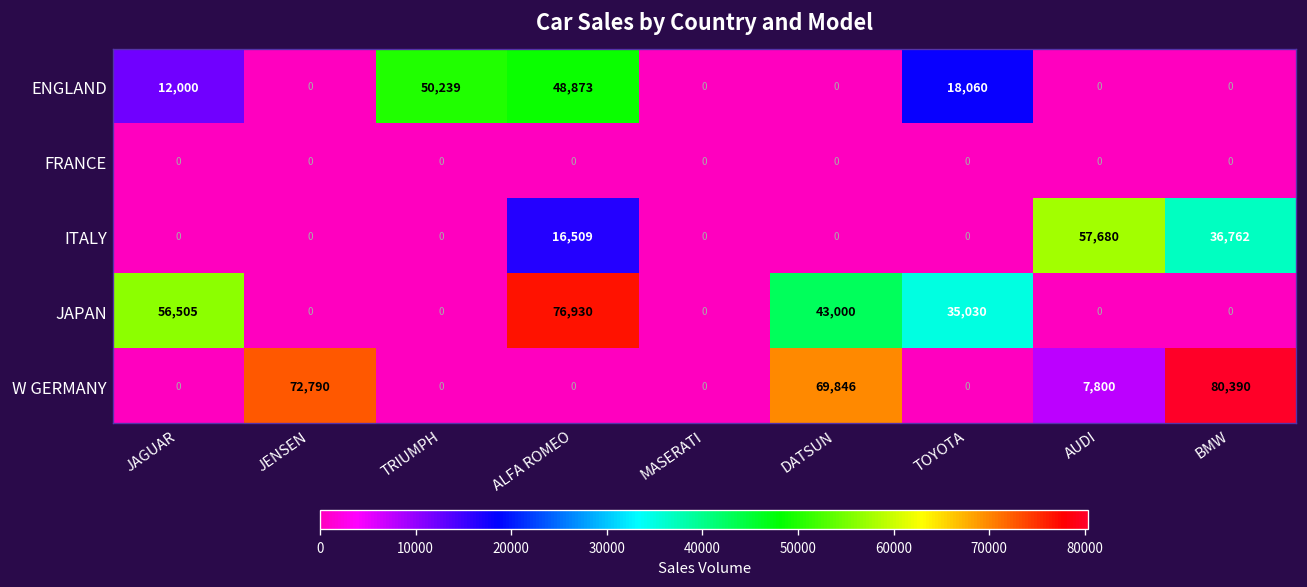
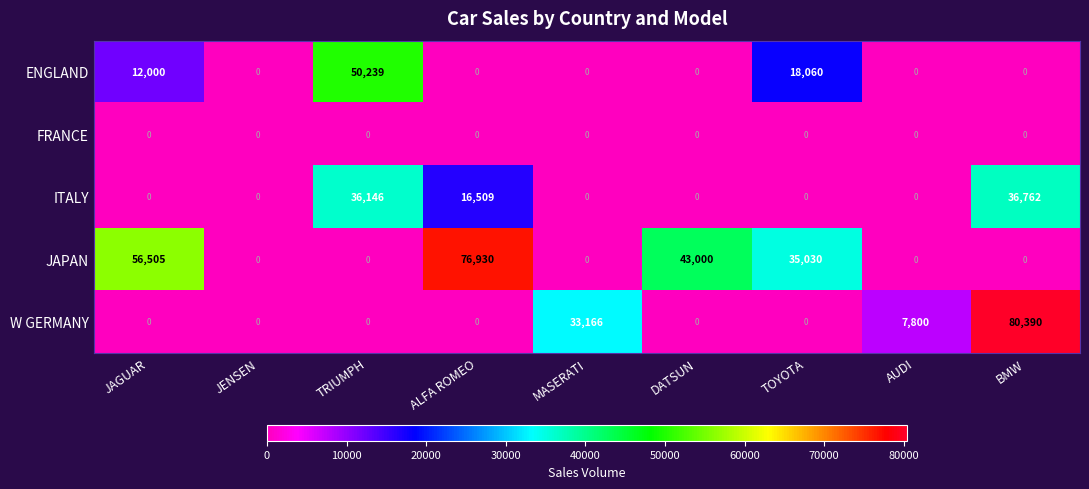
ENGLAND, ALFA ROMEO: 48,873 -> 0
ITALY, TRIUMPH: 0 -> 36,146
ITALY, AUDI: 57,680 -> 0
W GERMANY, JENSEN: 72,790 -> 0
W GERMANY, MASERATI: 0 -> 33,166
W GERMANY, DATSUN: 69,846 -> 0
